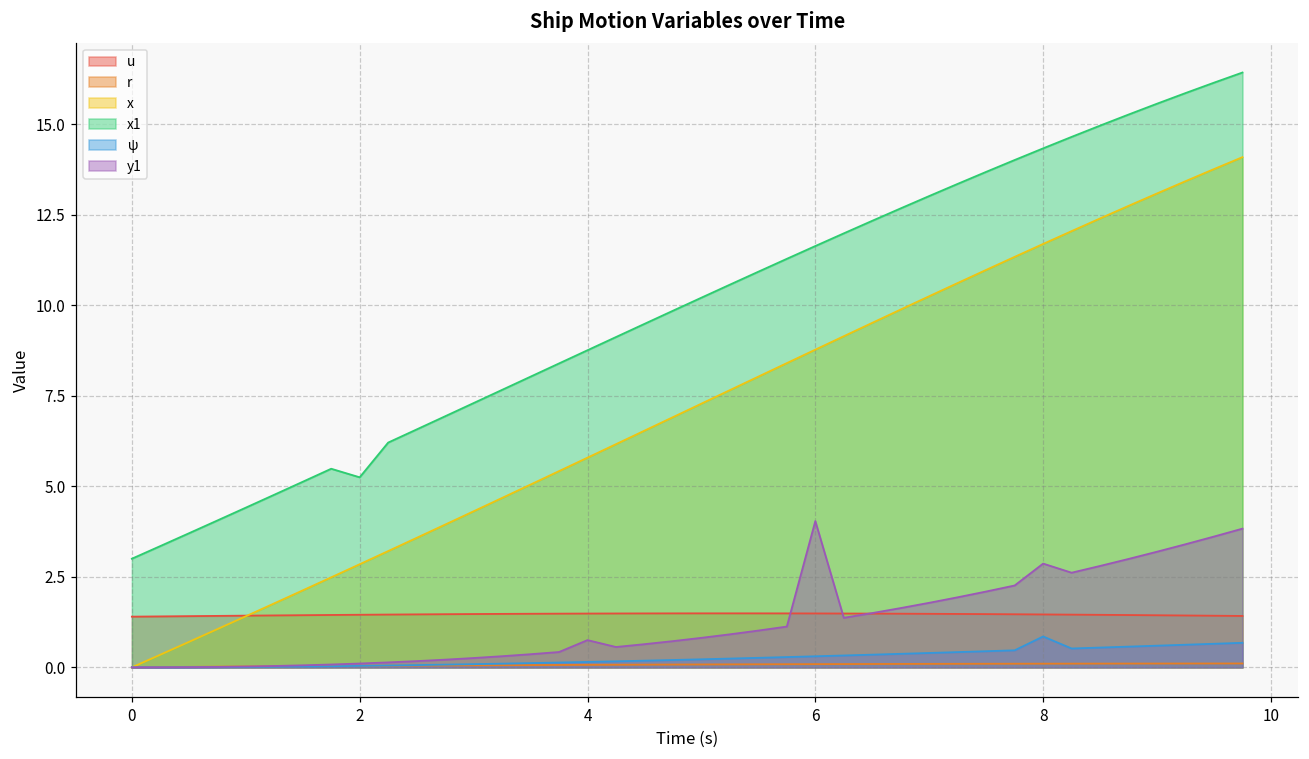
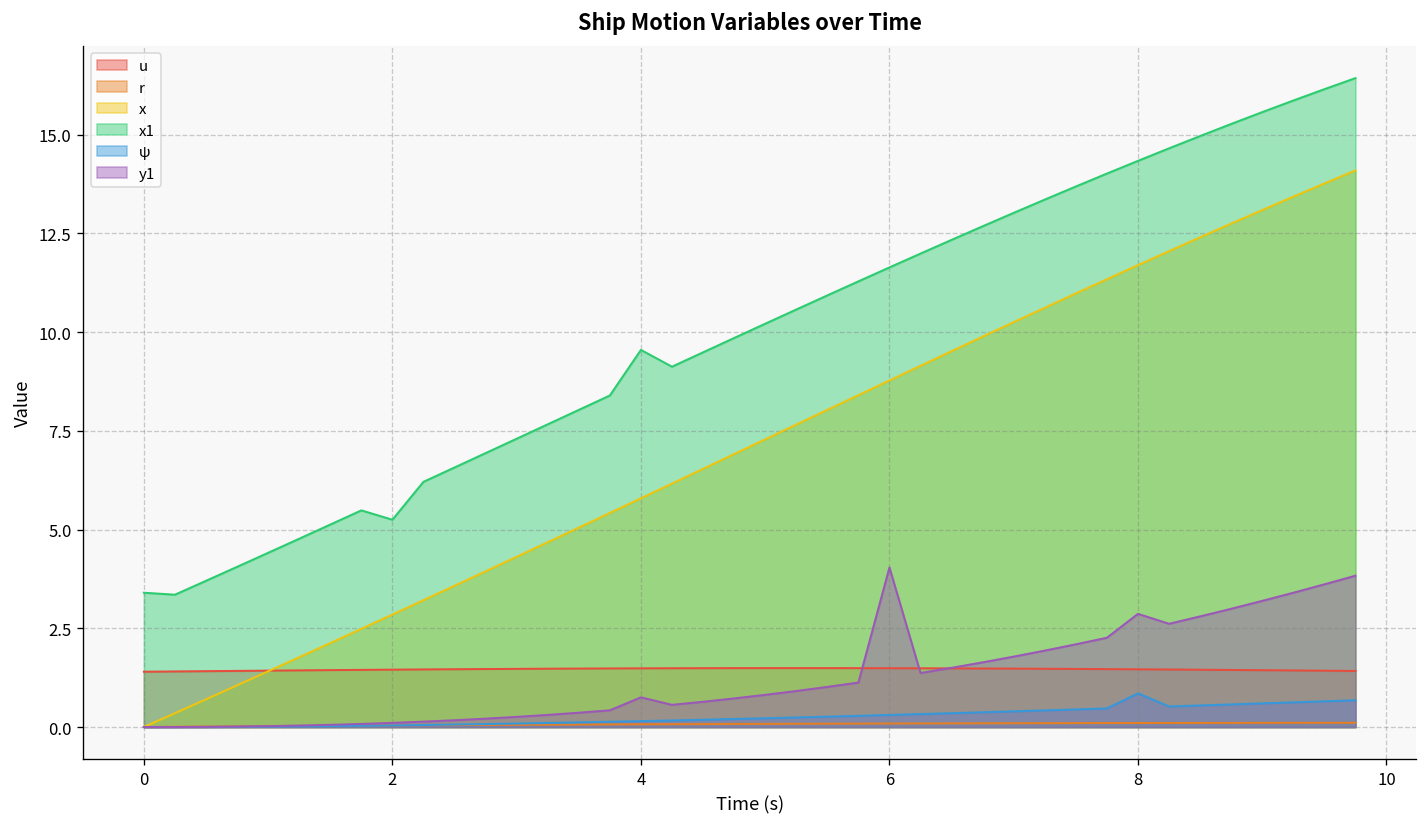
x1, 0: 3.0 -> 3.4
x1, 4: 8.8 -> 9.5
